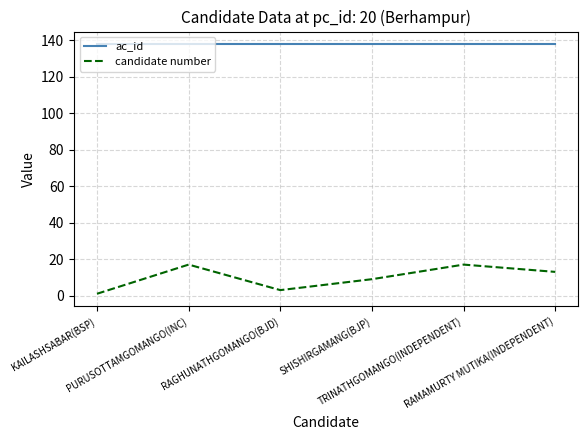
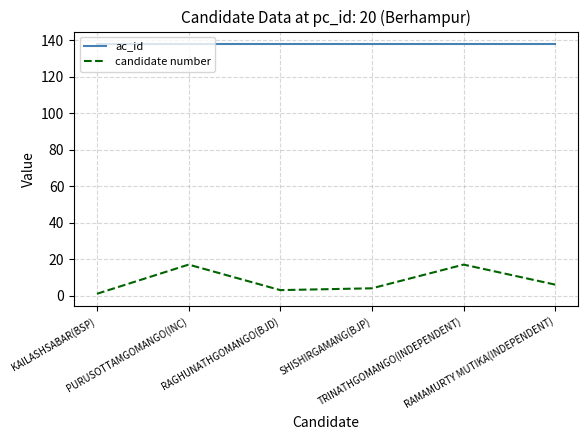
candidate number, SHISHIRGAMANG(BJP): 9 -> 4
candidate number, RAMAMURTY MUTIKA(INDEPENDENT): 13 -> 6
